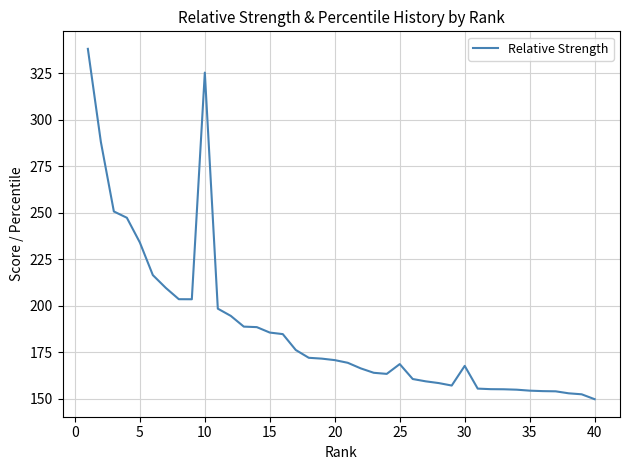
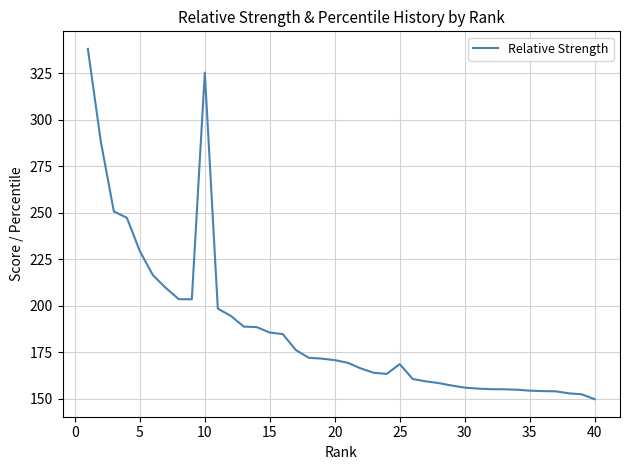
5: 234 -> 229
30: 168 -> 156
